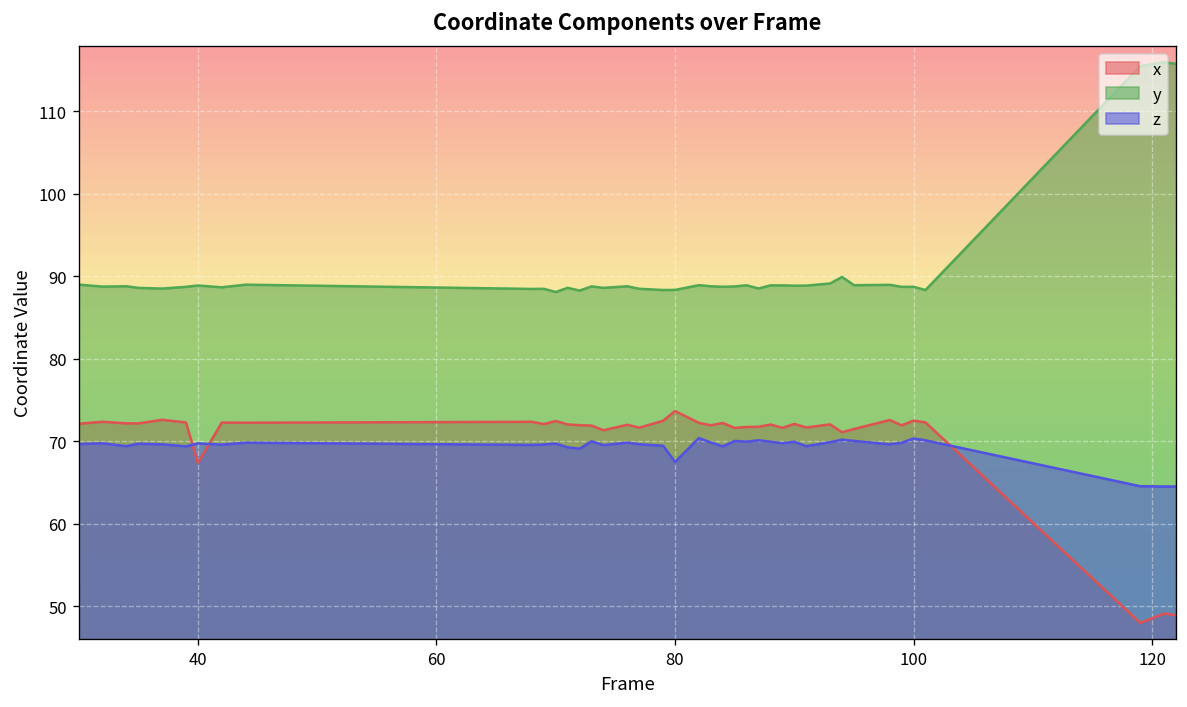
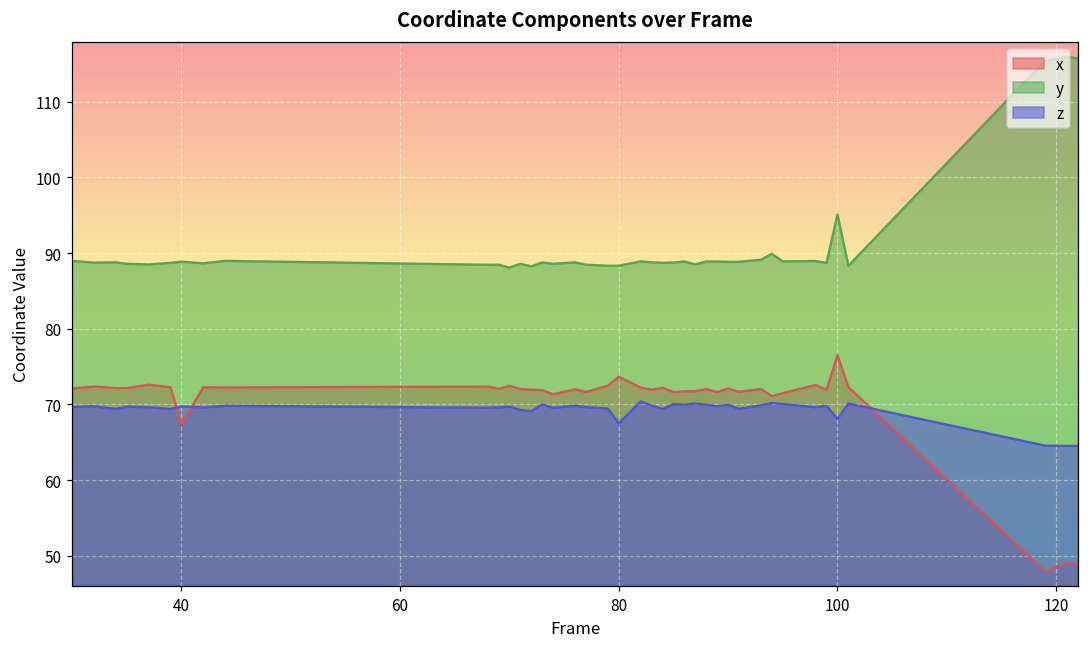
x, 100: 72 -> 76
y, 100: 89 -> 95
z, 100: 70 -> 68
